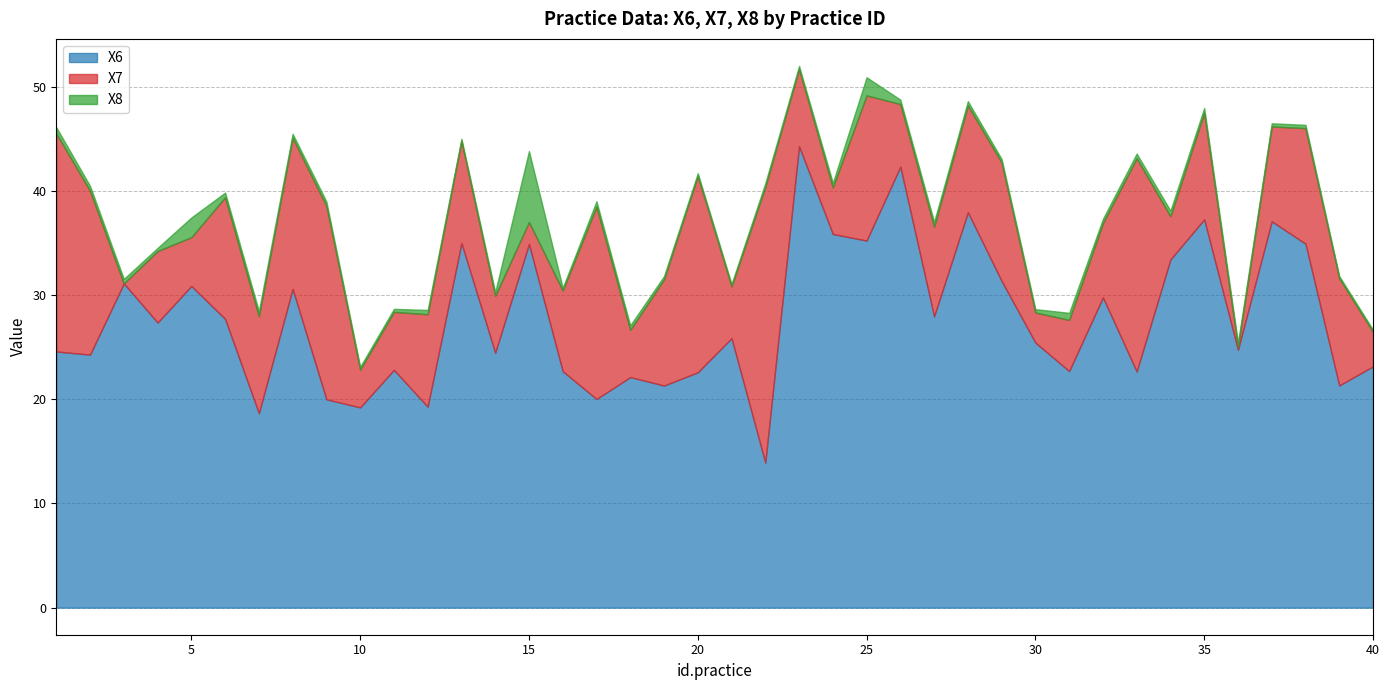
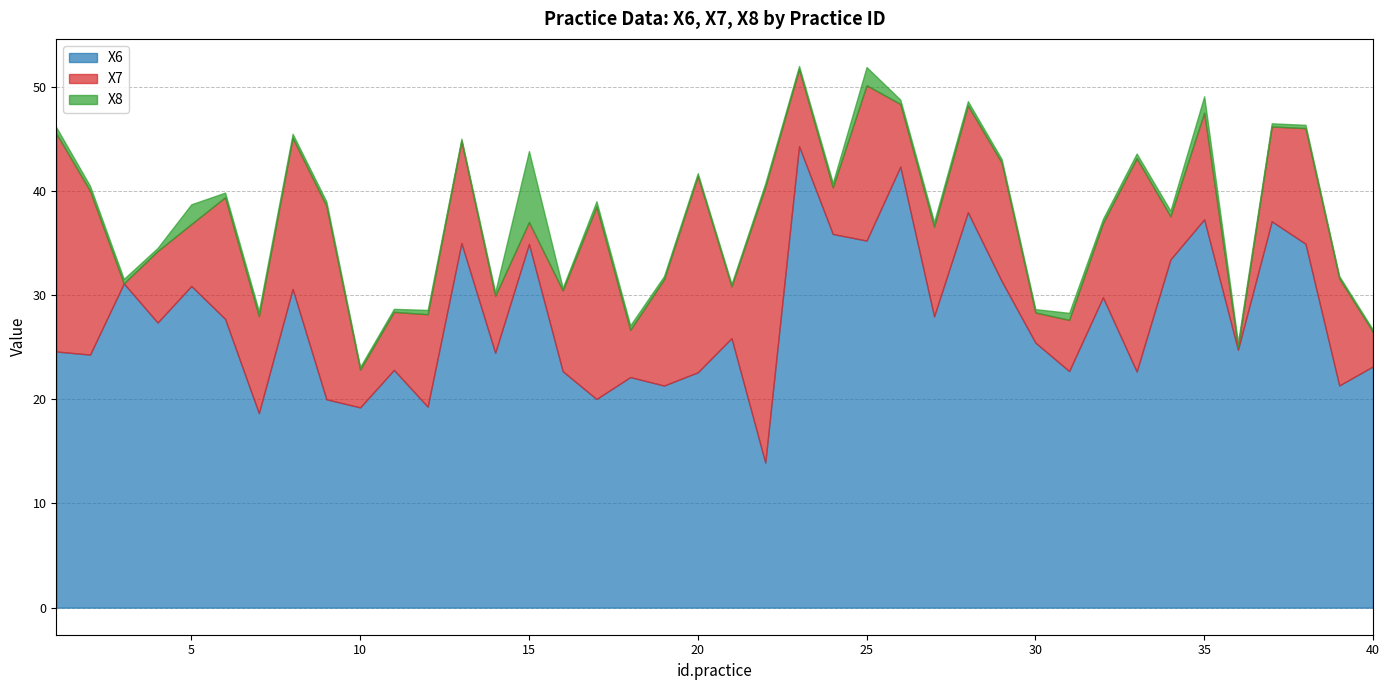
X7, 5: 4.7 -> 5.9
X7, 25: 13.9 -> 14.9
X8, 35: 0.5 -> 1.6
